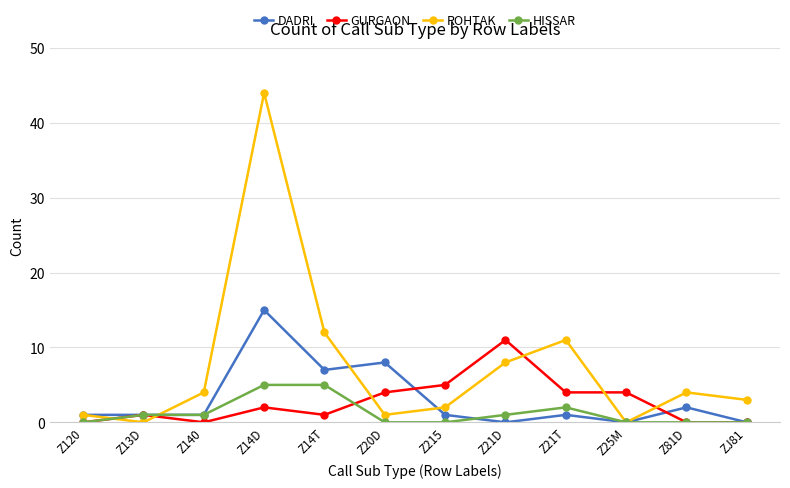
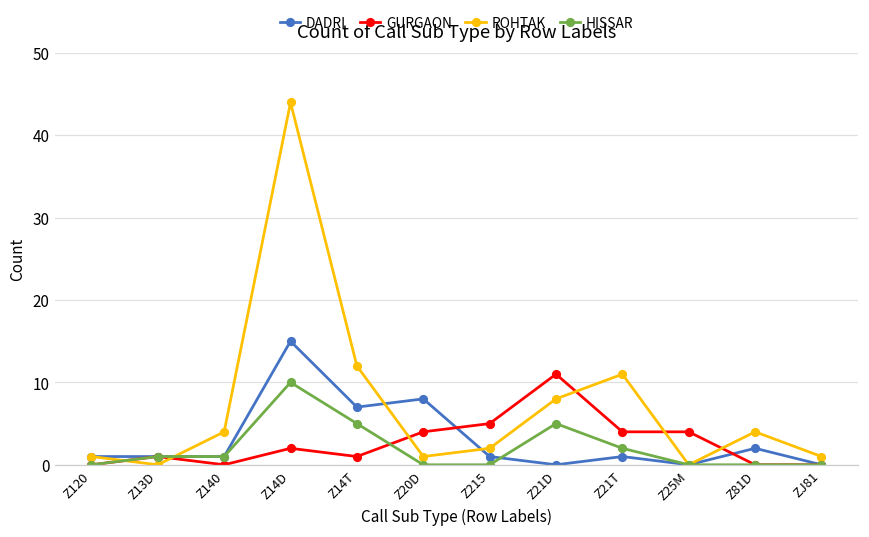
HISSAR, Z14D: 5 -> 10
HISSAR, Z21D: 1 -> 5
ROHTAK, ZJ81: 3 -> 1
